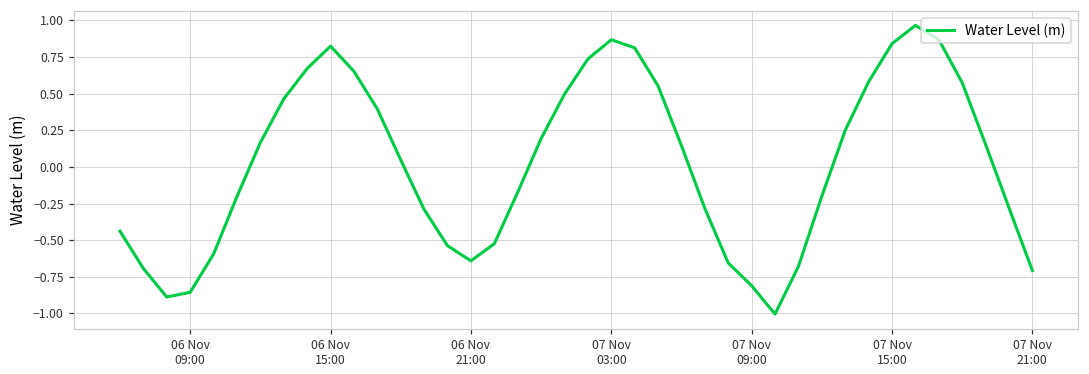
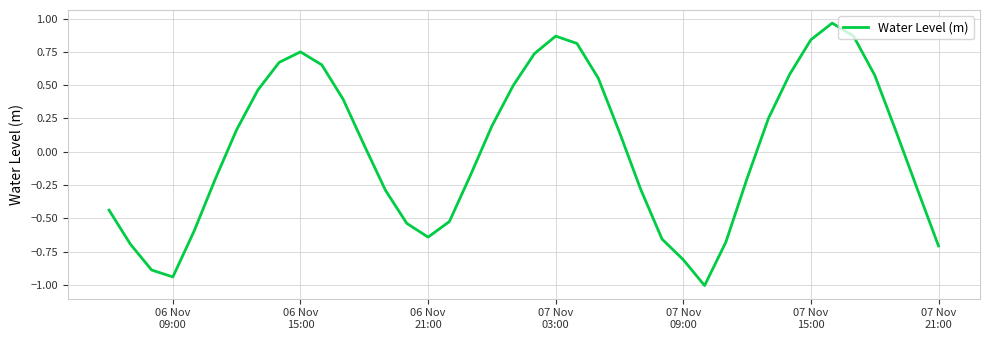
06 Nov 09:00: -0.86 -> -0.94
06 Nov 15:00: 0.82 -> 0.75
